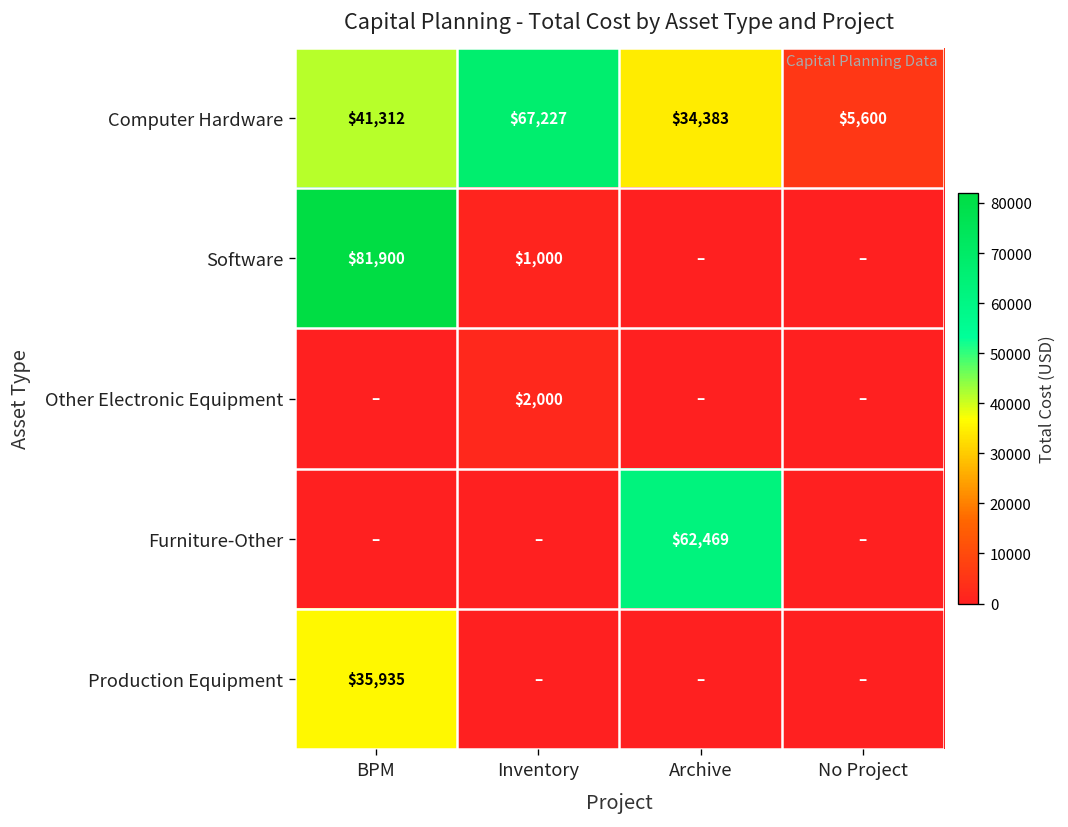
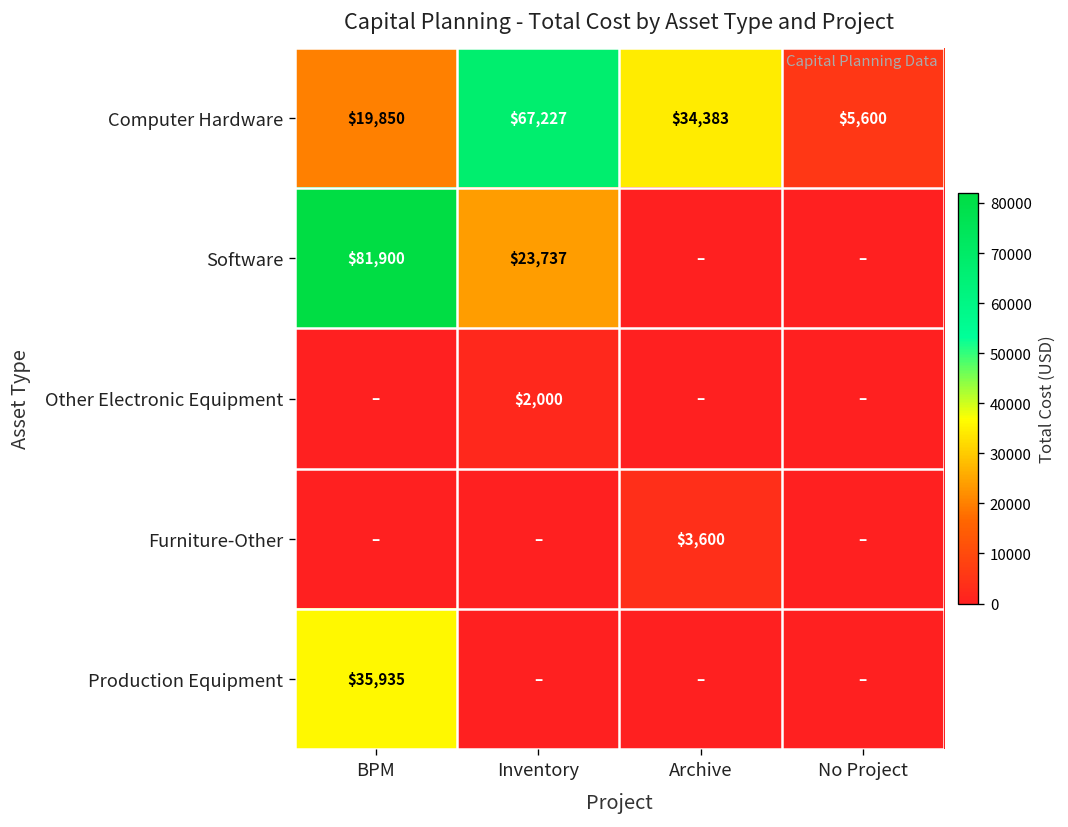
Computer Hardware, BPM: $41,312 -> $19,850
Software, Inventory: $1,000 -> $23,737
Furniture-Other, Archive: $62,469 -> $3,600
